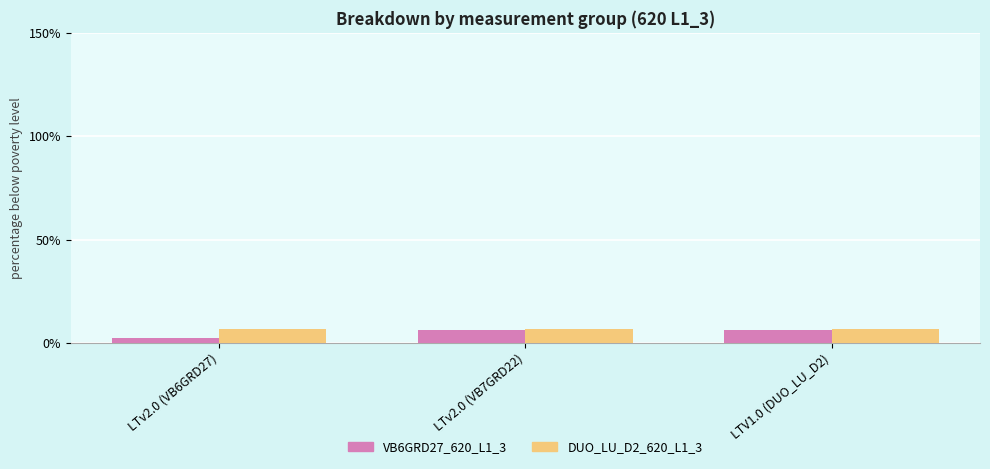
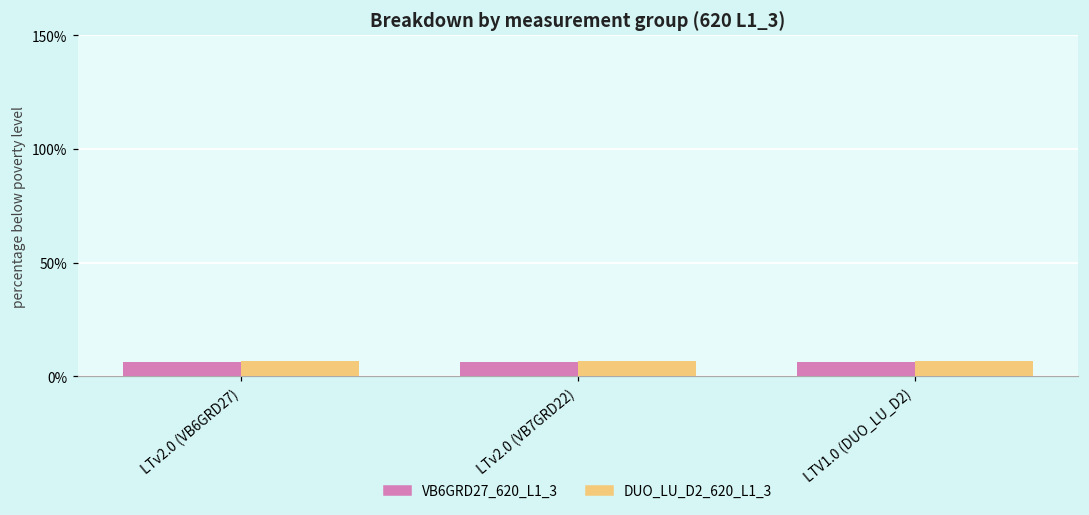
VB6GRD27_620_L1_3, LTv2.0 (VB6GRD27): 2% -> 6%
